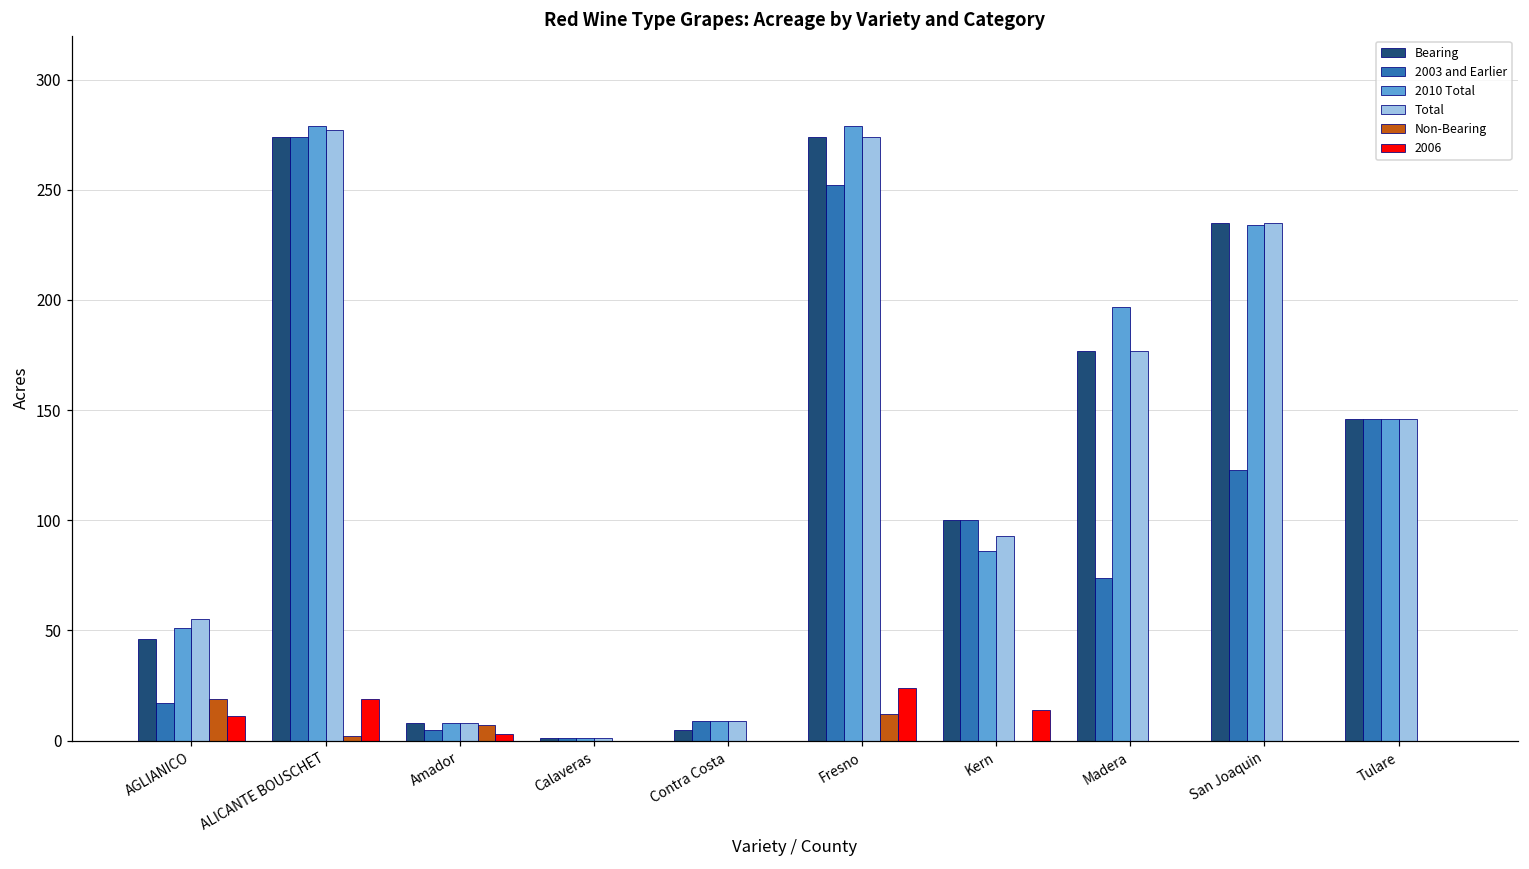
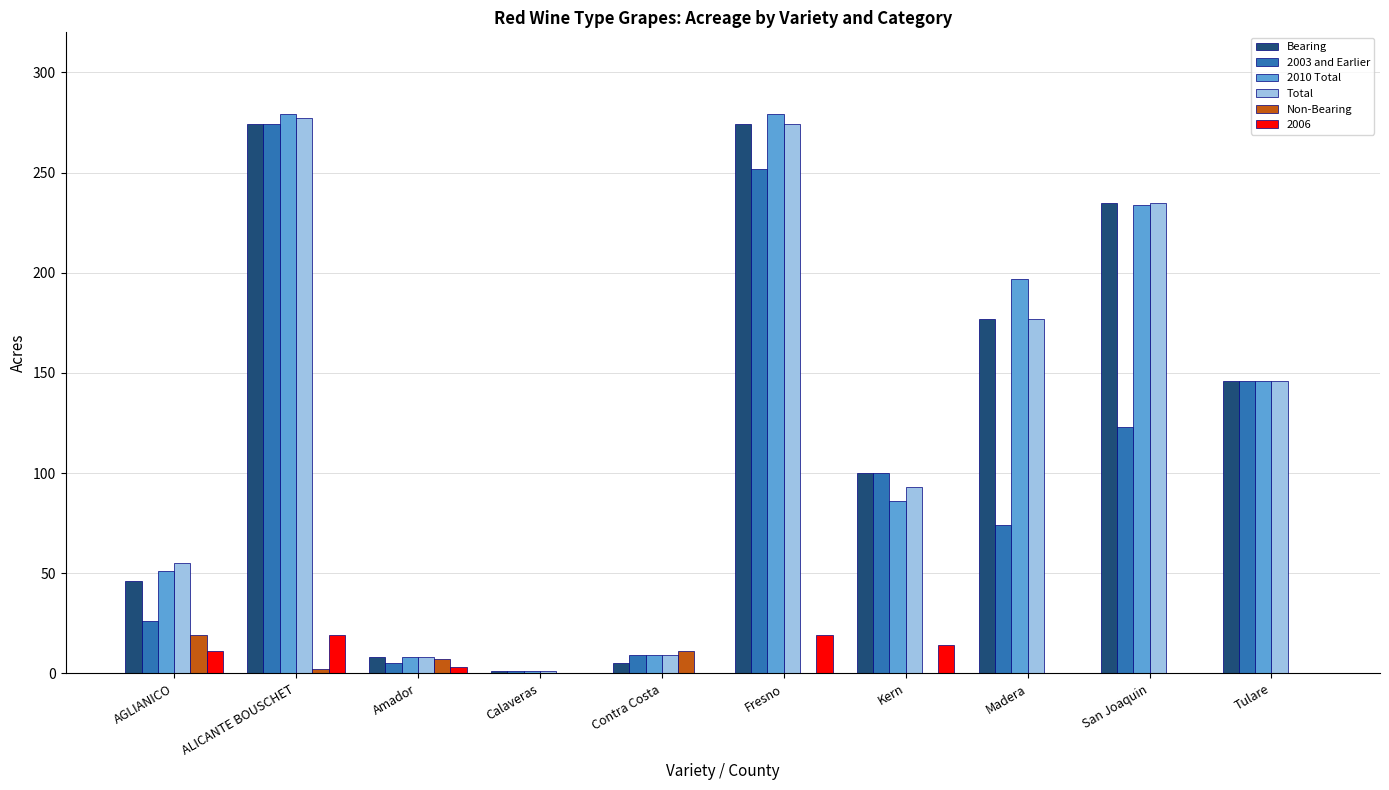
2003 and Earlier, AGLIANICO: 17 -> 26
Non-Bearing, Contra Costa: 0 -> 11
Non-Bearing, Fresno: 12 -> 0
2006, Fresno: 24 -> 19
